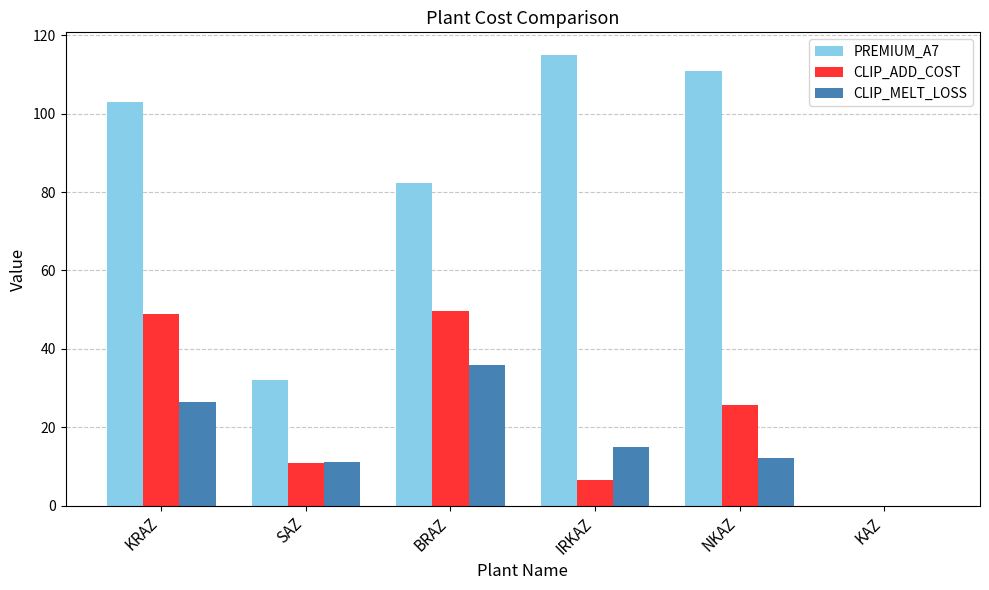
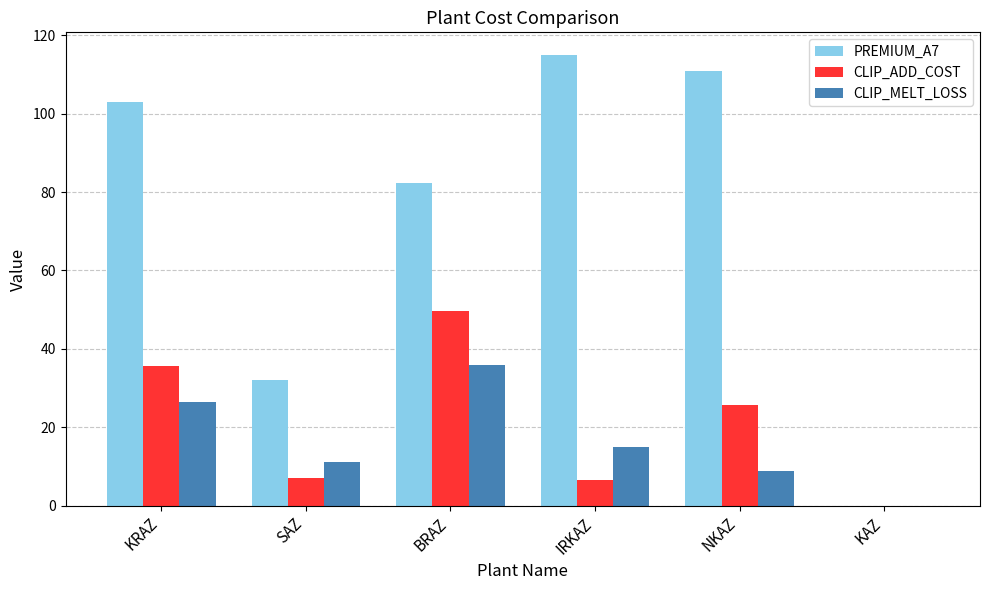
CLIP_ADD_COST, KRAZ: 49 -> 36
CLIP_ADD_COST, SAZ: 11 -> 7
CLIP_MELT_LOSS, NKAZ: 12 -> 9
